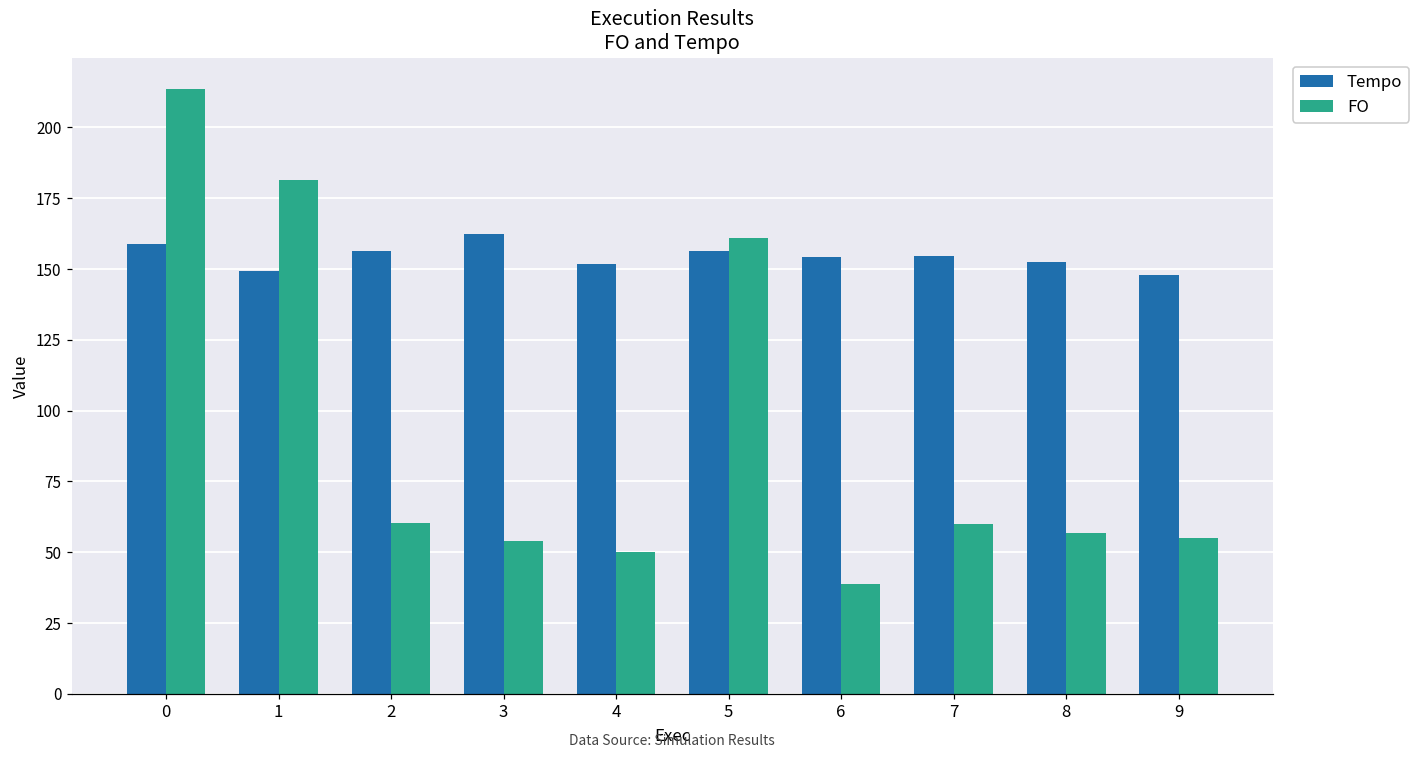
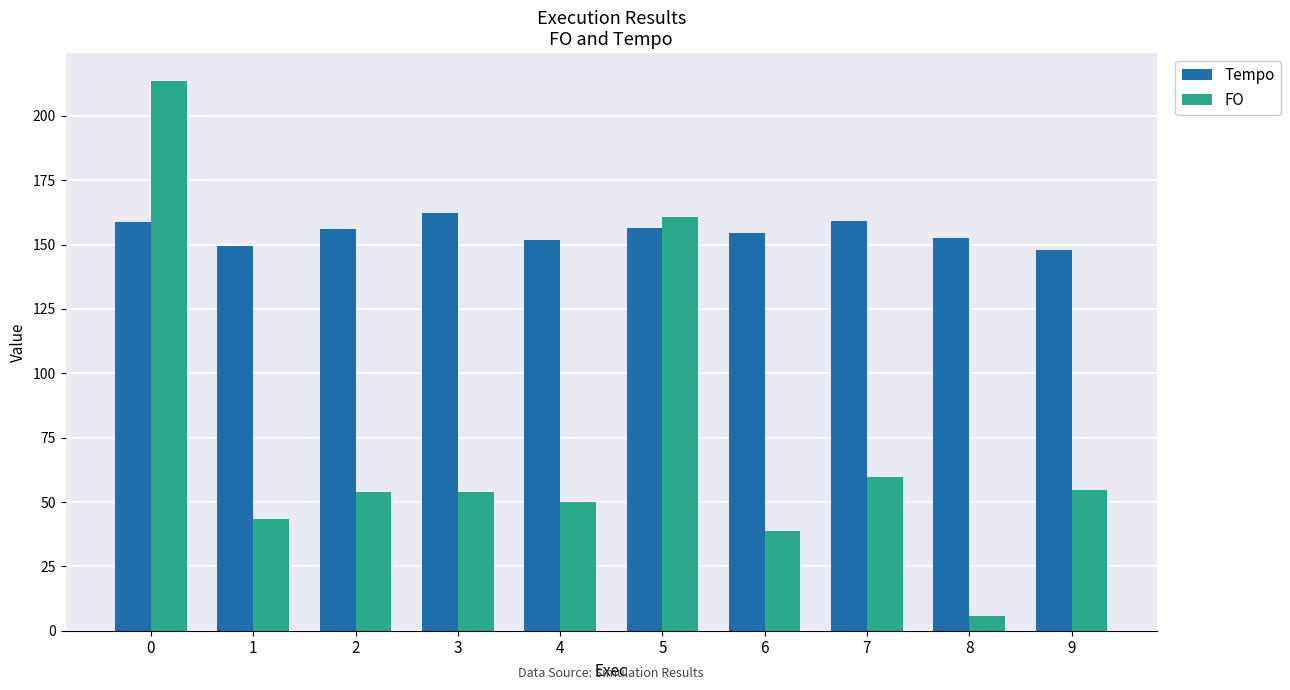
FO, 1: 182 -> 43
FO, 2: 60 -> 54
Tempo, 7: 155 -> 159
FO, 8: 57 -> 6
